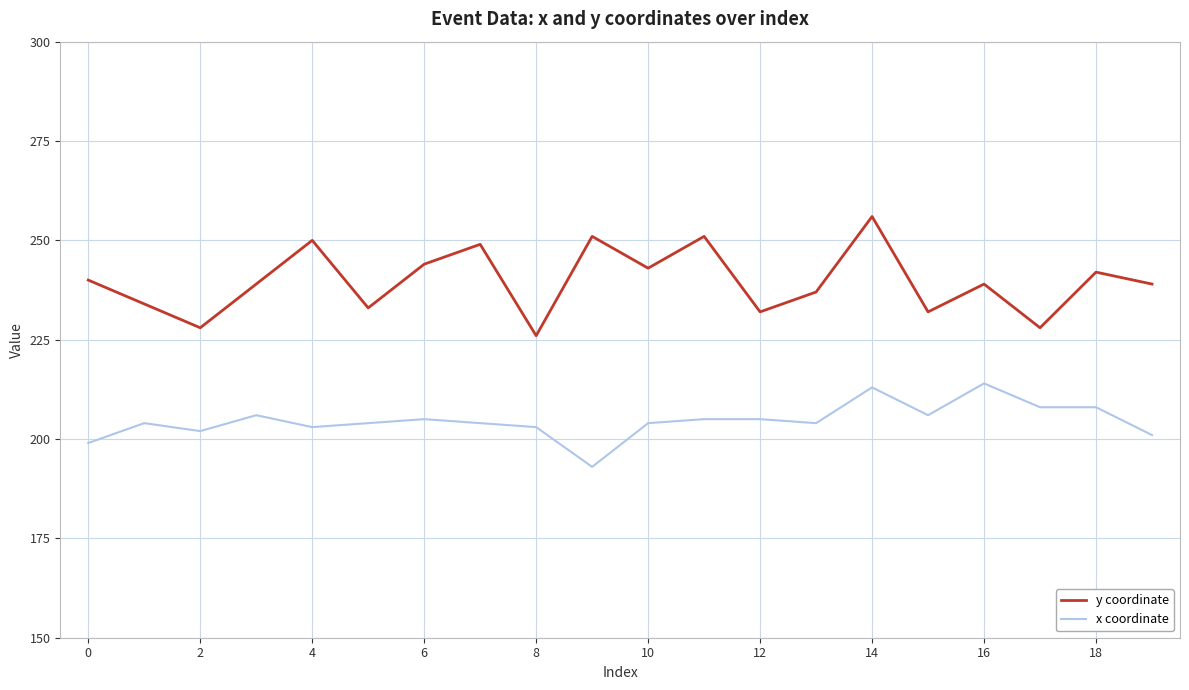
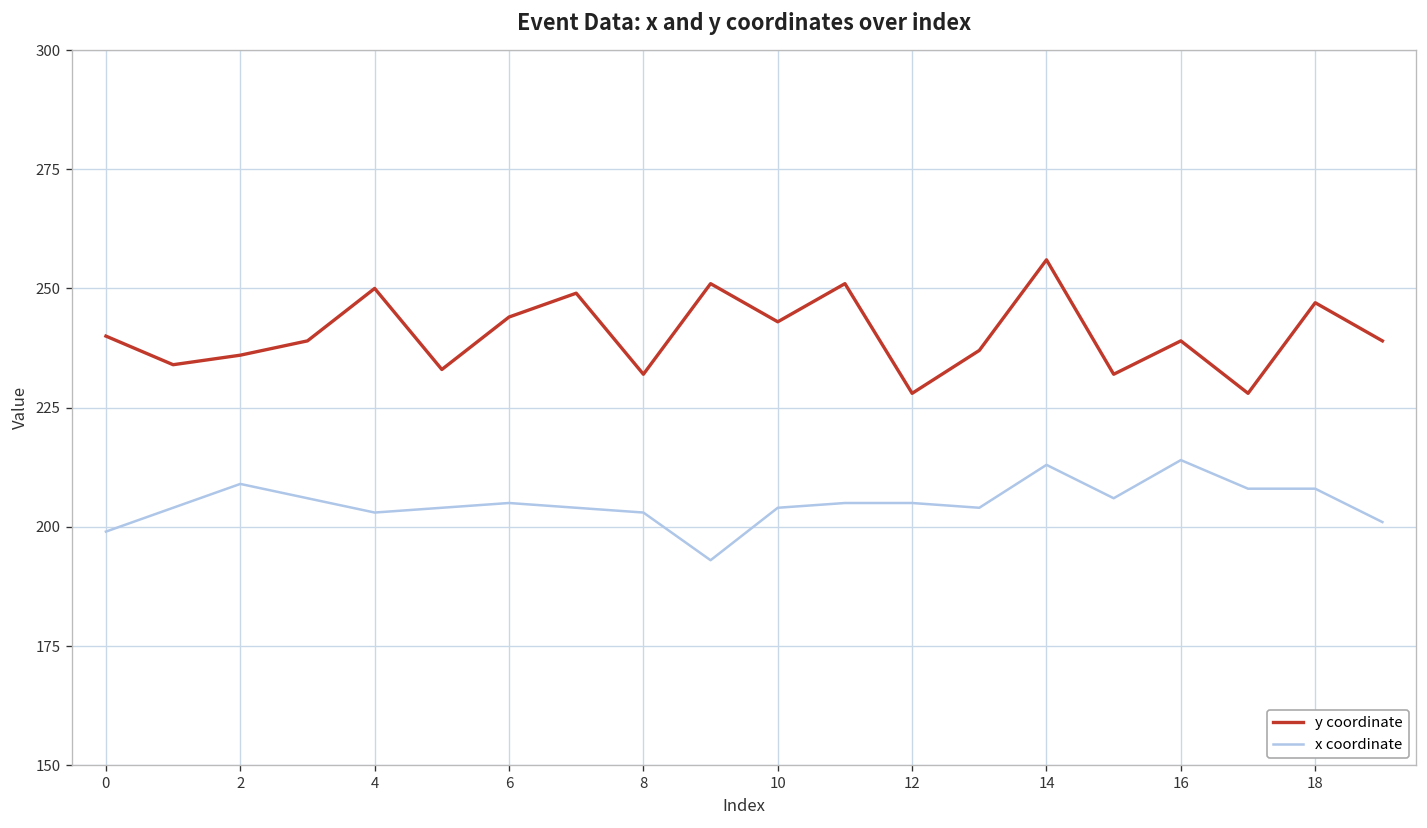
y coordinate, 2: 228 -> 236
x coordinate, 2: 202 -> 209
y coordinate, 8: 226 -> 232
y coordinate, 12: 232 -> 228
y coordinate, 18: 242 -> 247
